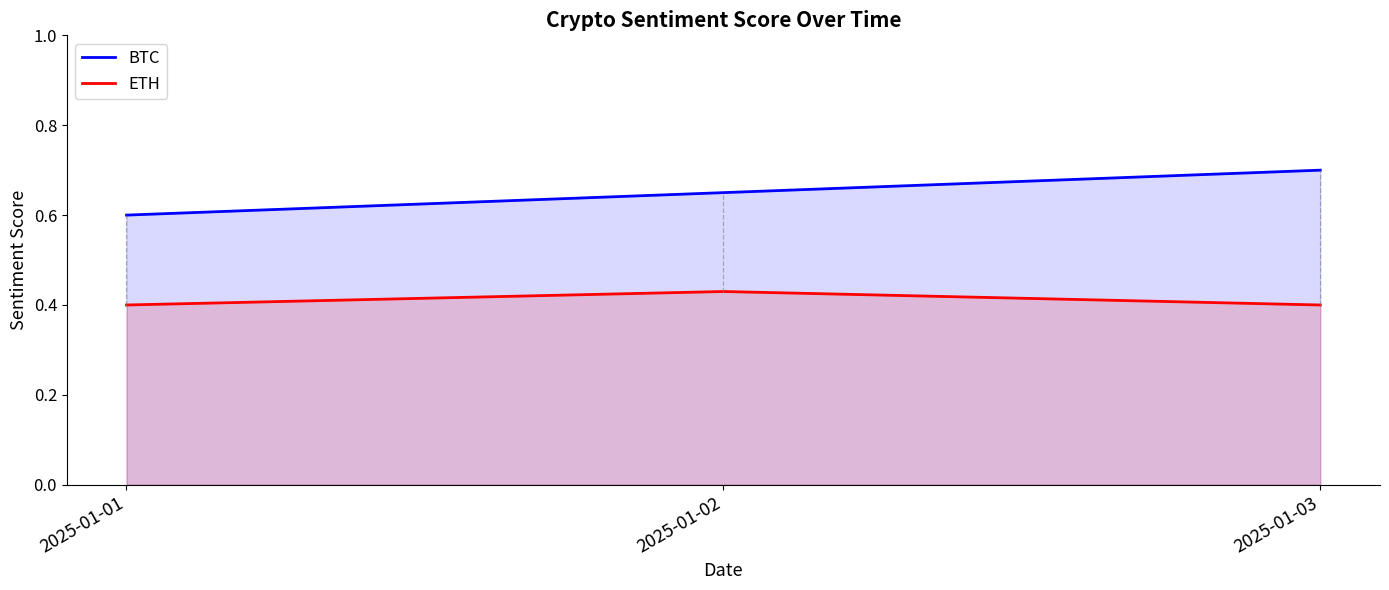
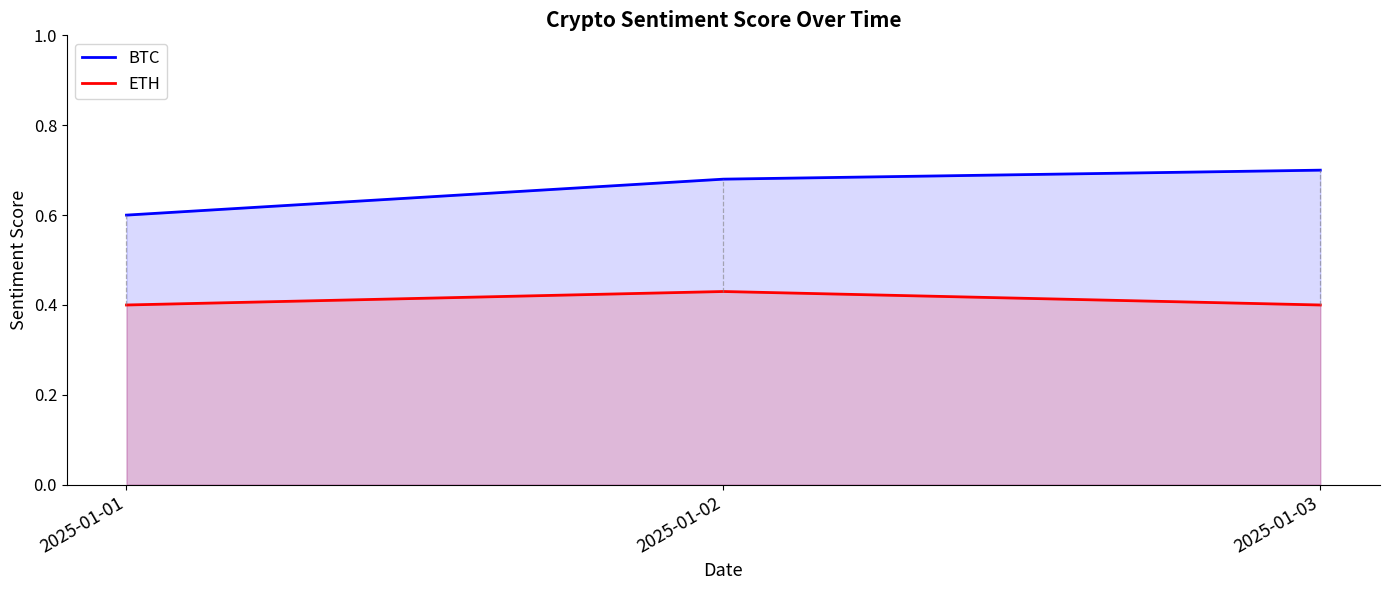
BTC, 2025-01-02: 0.65 -> 0.68
